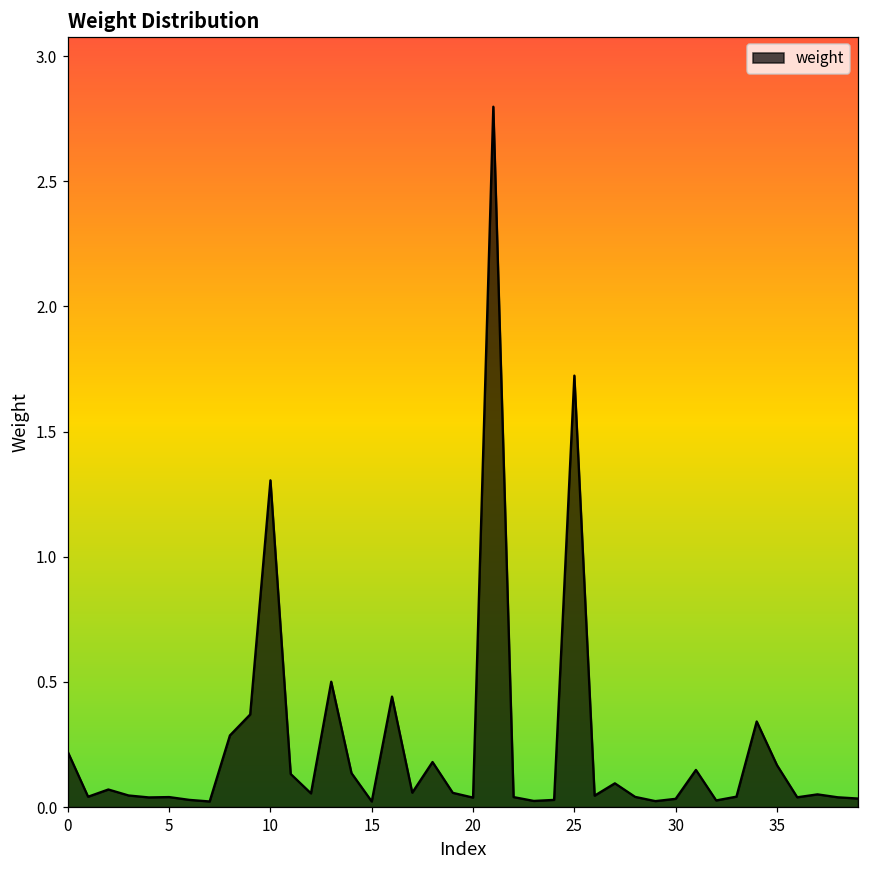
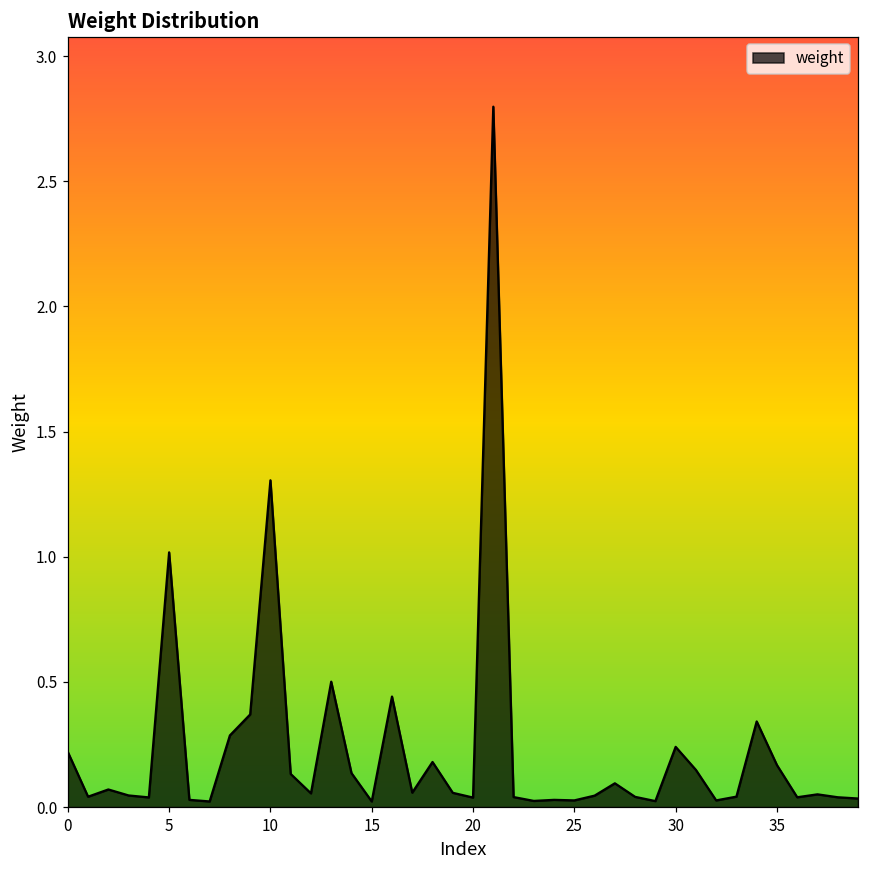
5: 0.04 -> 1.02
25: 1.72 -> 0.03
30: 0.03 -> 0.24
